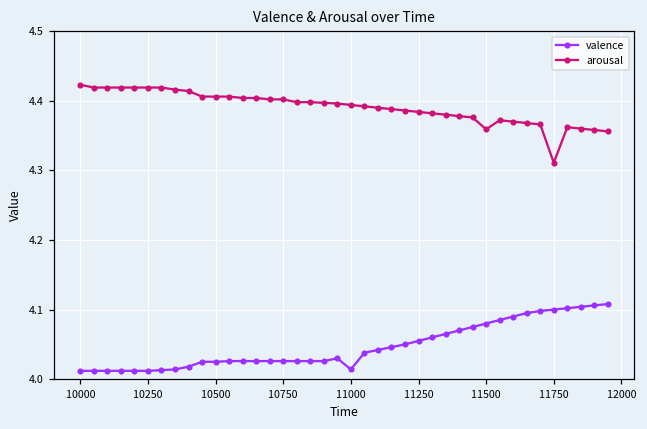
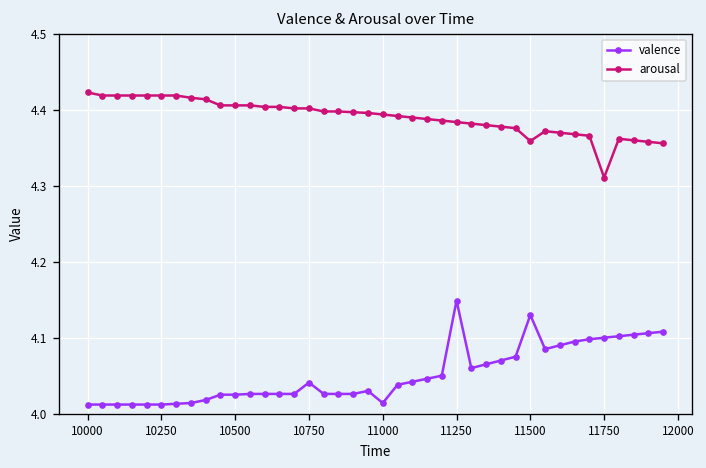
valence, 10750: 4.03 -> 4.04
valence, 11250: 4.06 -> 4.15
valence, 11500: 4.08 -> 4.13
